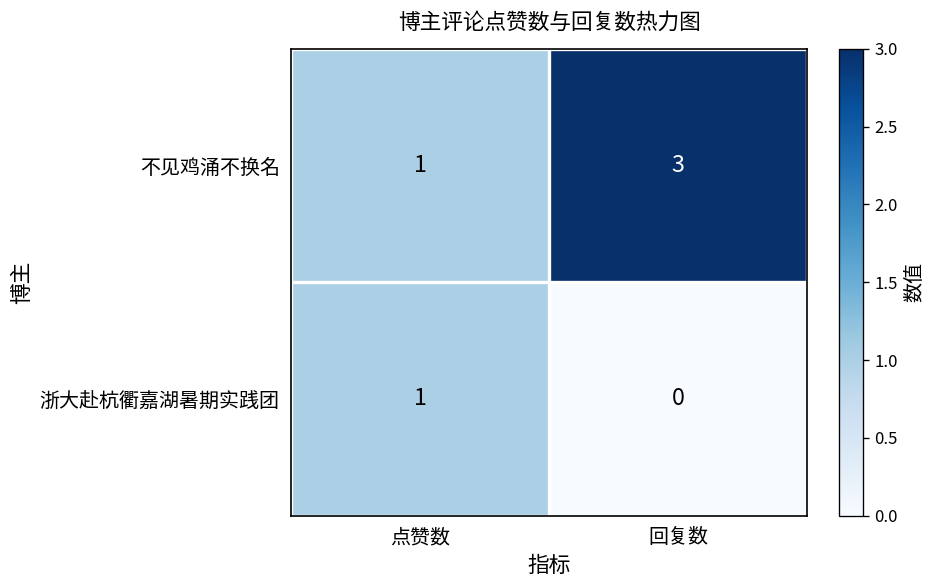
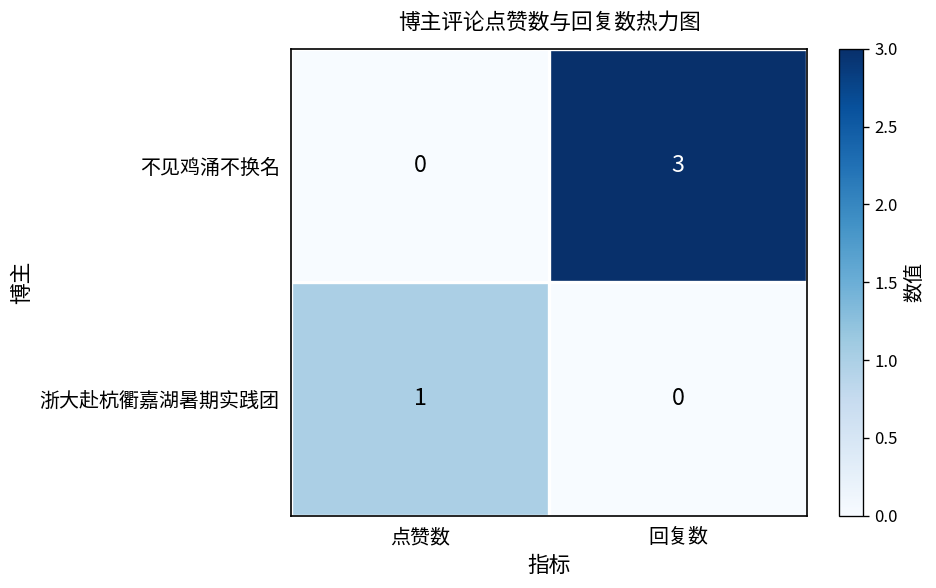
不见鸡涌不换名, 点赞数: 1 -> 0
